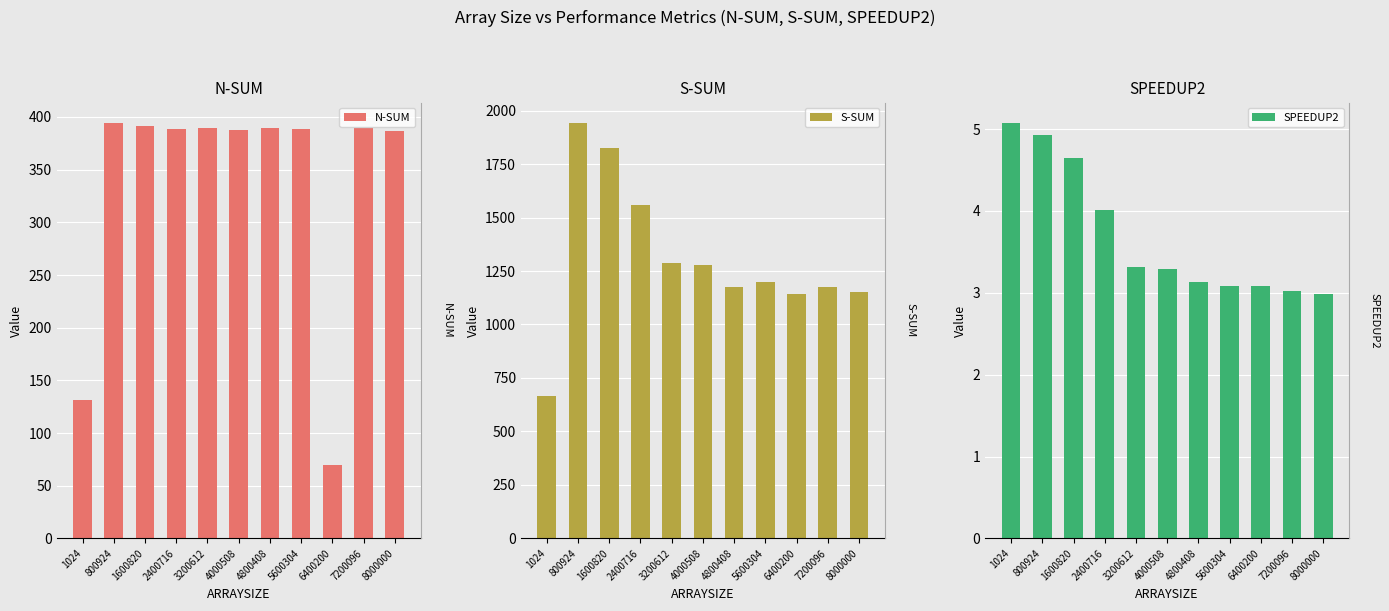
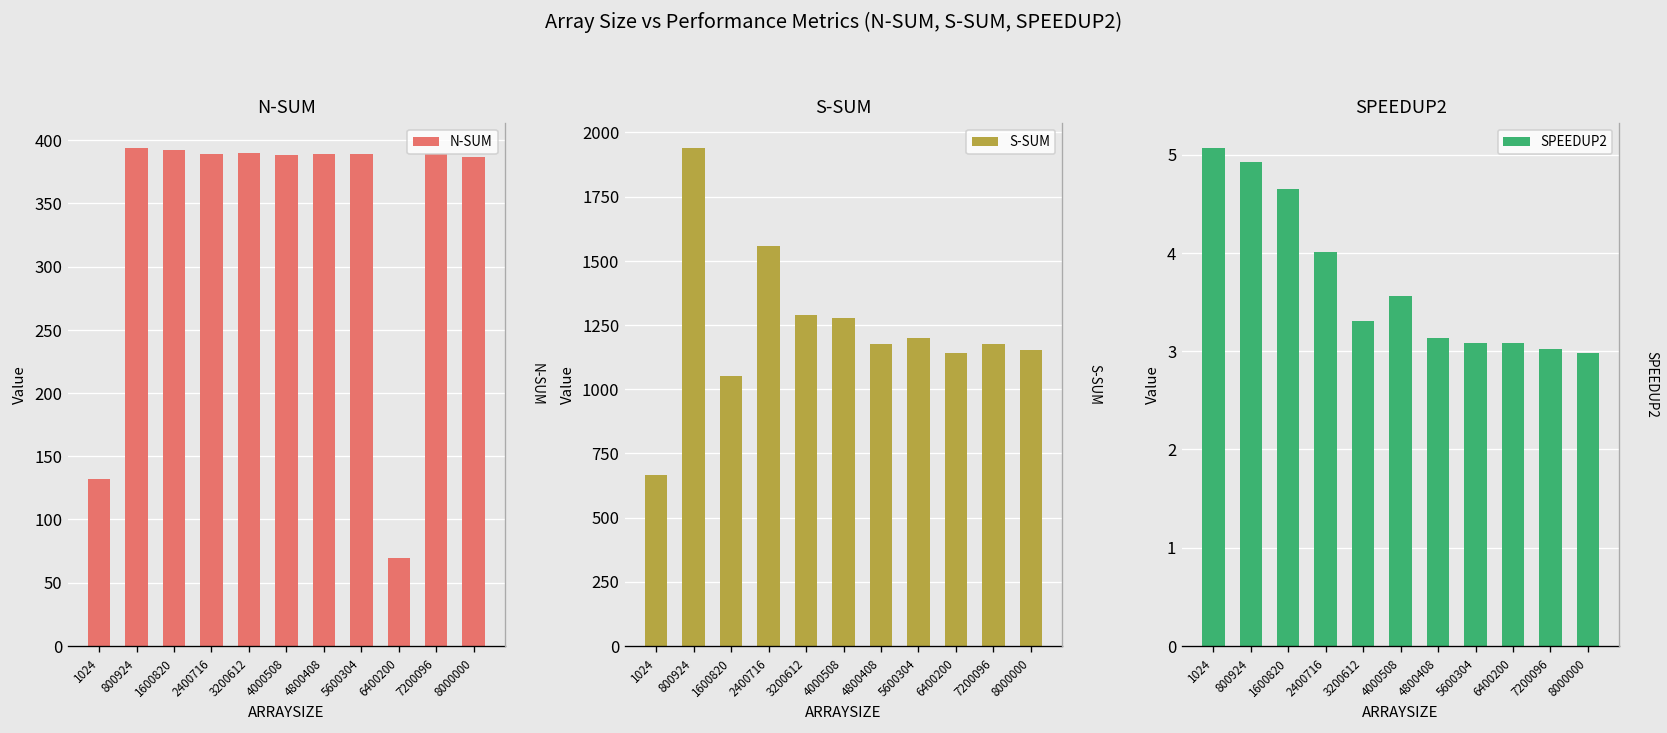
S-SUM, 1600820: 1820 -> 1050
SPEEDUP2, 4000508: 3.3 -> 3.6
